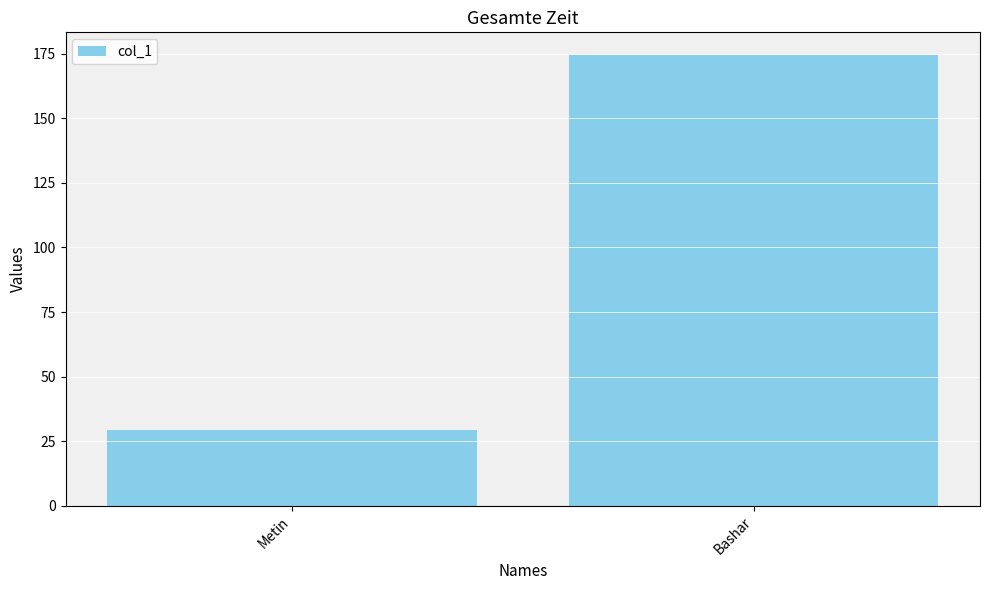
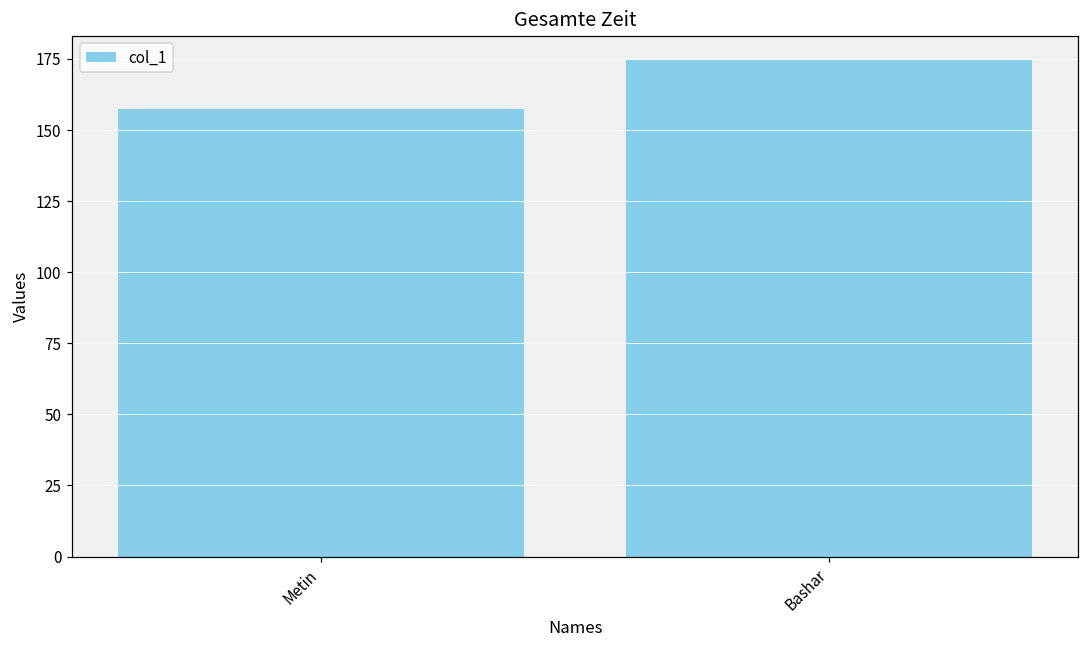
Metin: 29 -> 158
